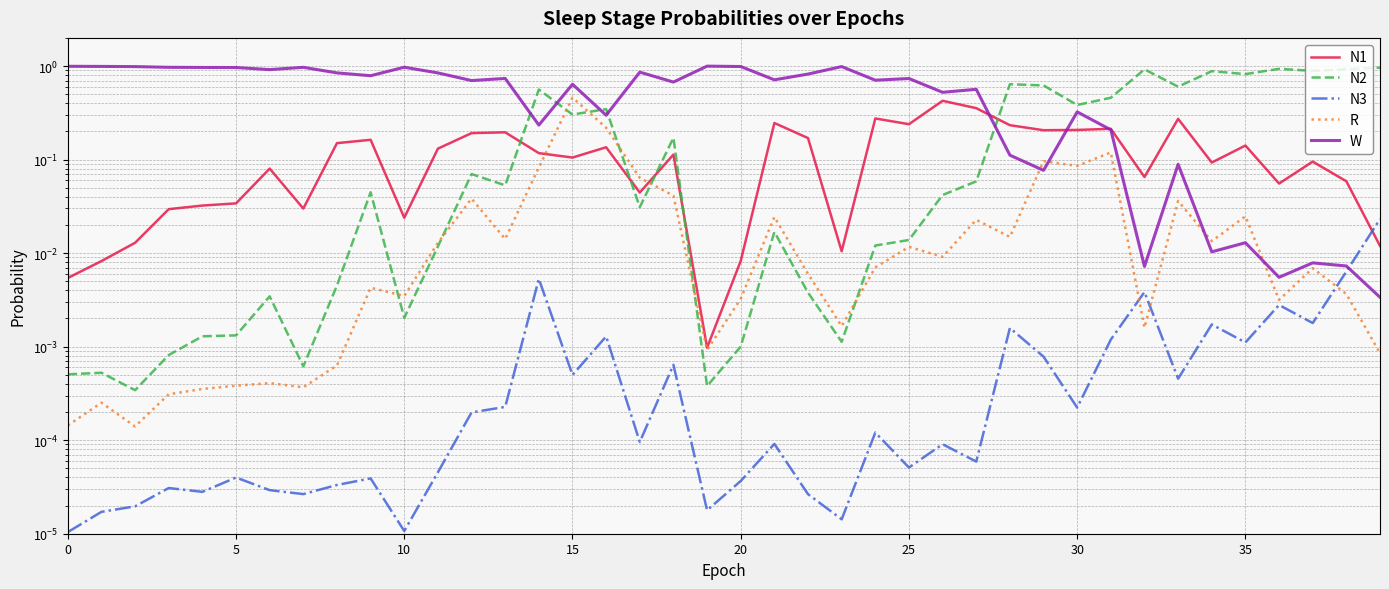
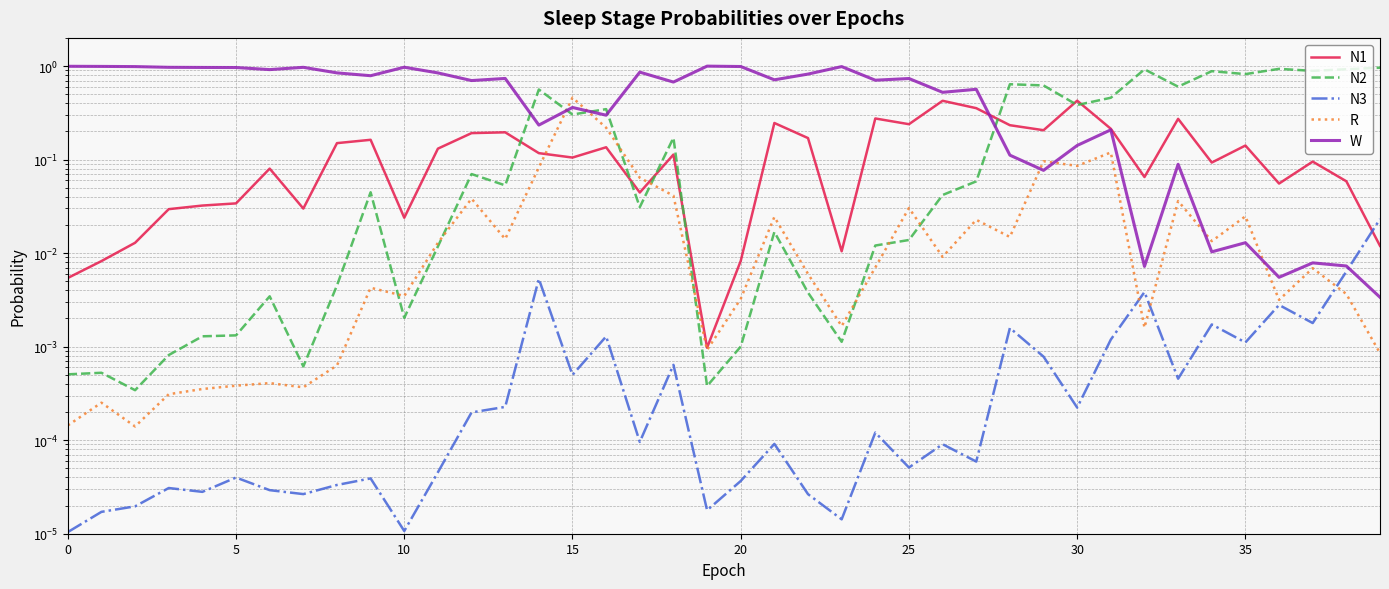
W, 15: 0.6 -> 0.36
R, 25: 0.012 -> 0.030
N1, 30: 0.21 -> 0.4
W, 30: 0.32 -> 0.14
